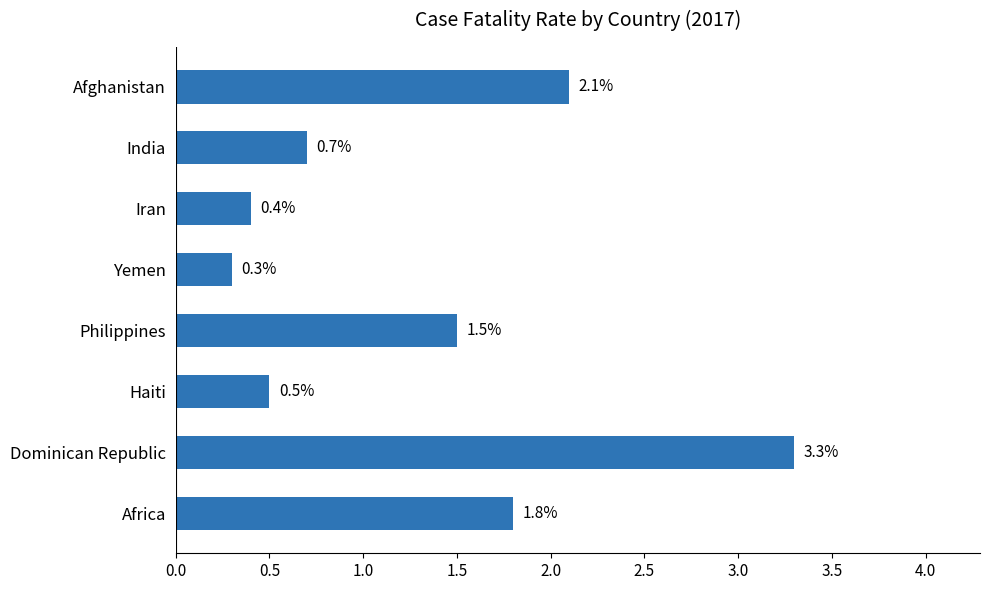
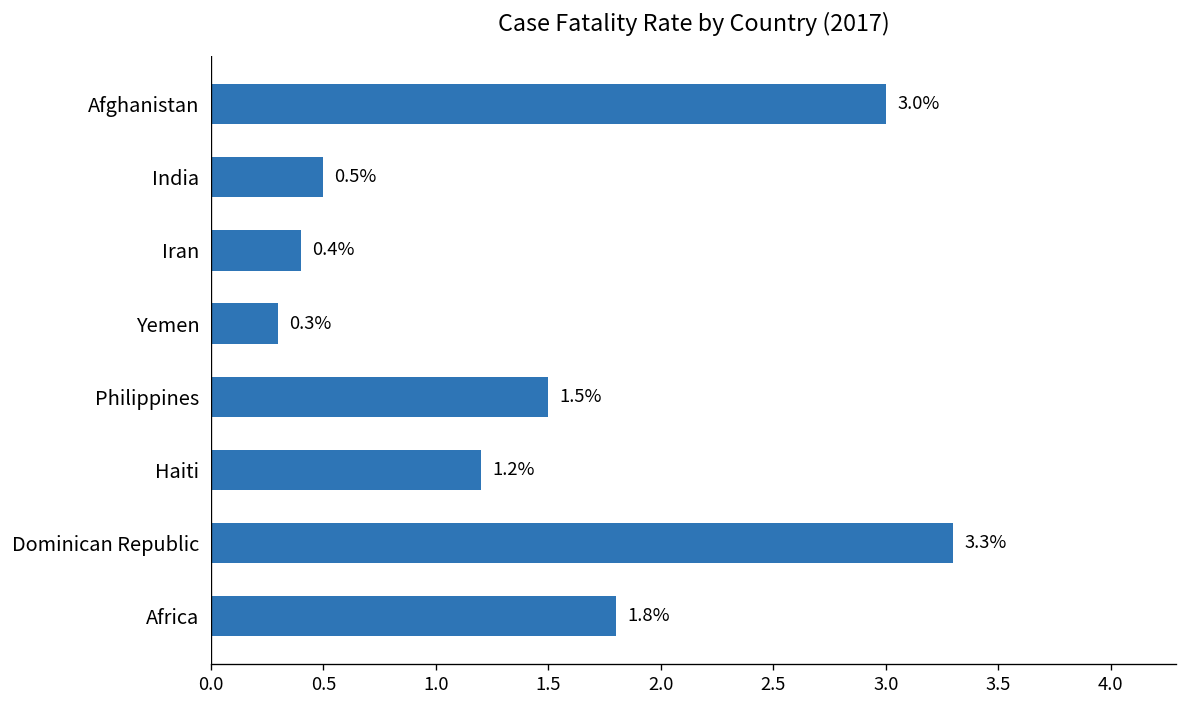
Afghanistan: 2.1% -> 3.0%
India: 0.7% -> 0.5%
Haiti: 0.5% -> 1.2%
